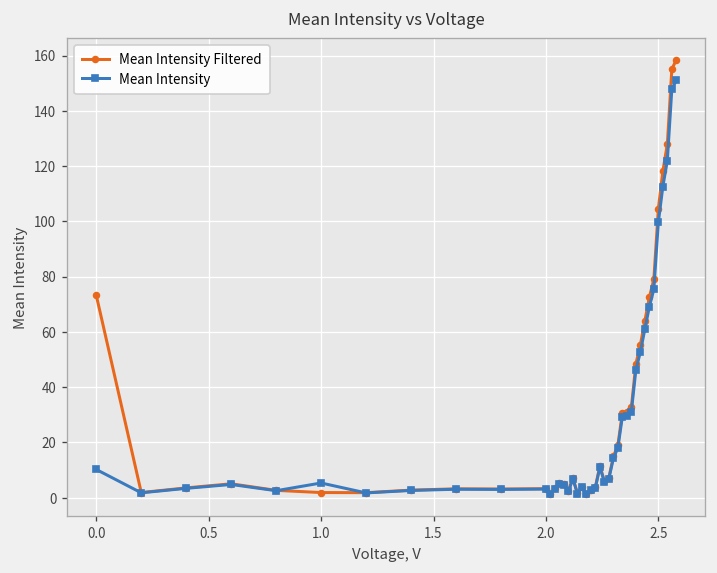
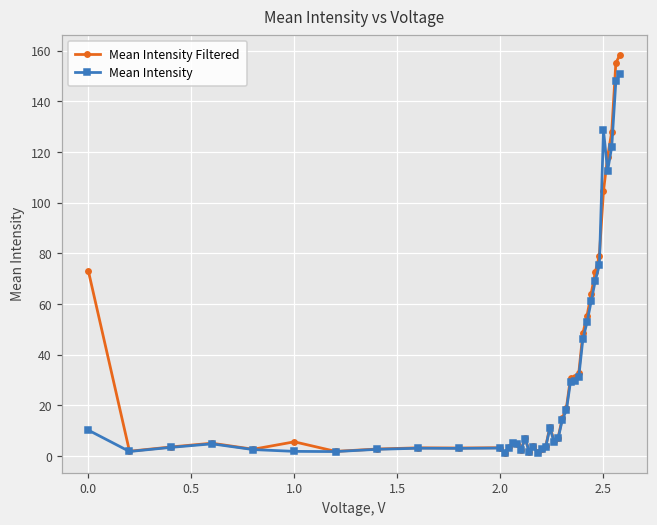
Mean Intensity Filtered, 1.0: 2 -> 6
Mean Intensity, 1.0: 5 -> 2
Mean Intensity, 2.5: 100 -> 129
